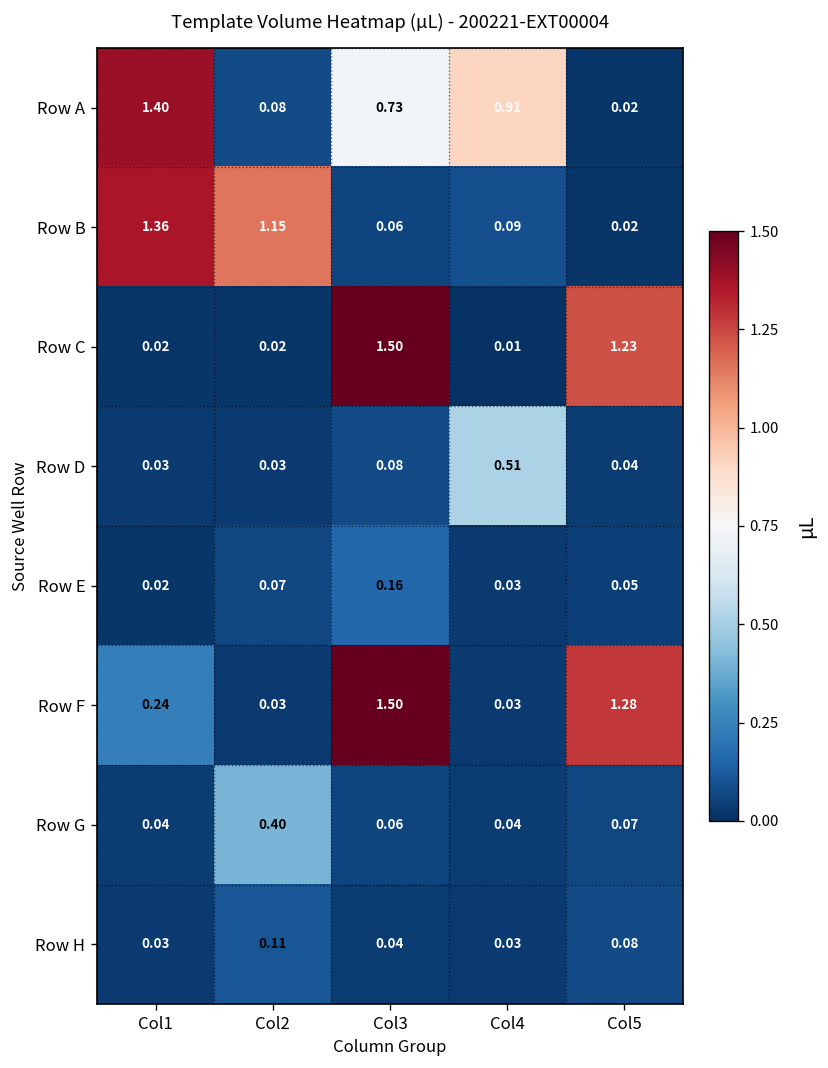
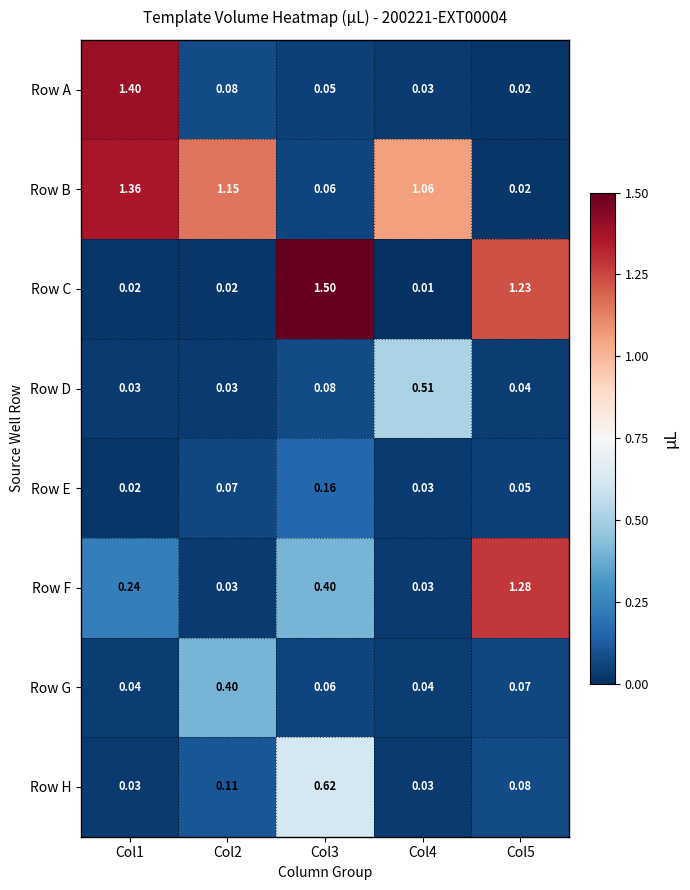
Row A, Col3: 0.73 -> 0.05
Row A, Col4: 0.91 -> 0.03
Row B, Col4: 0.09 -> 1.06
Row F, Col3: 1.50 -> 0.40
Row H, Col3: 0.04 -> 0.62
